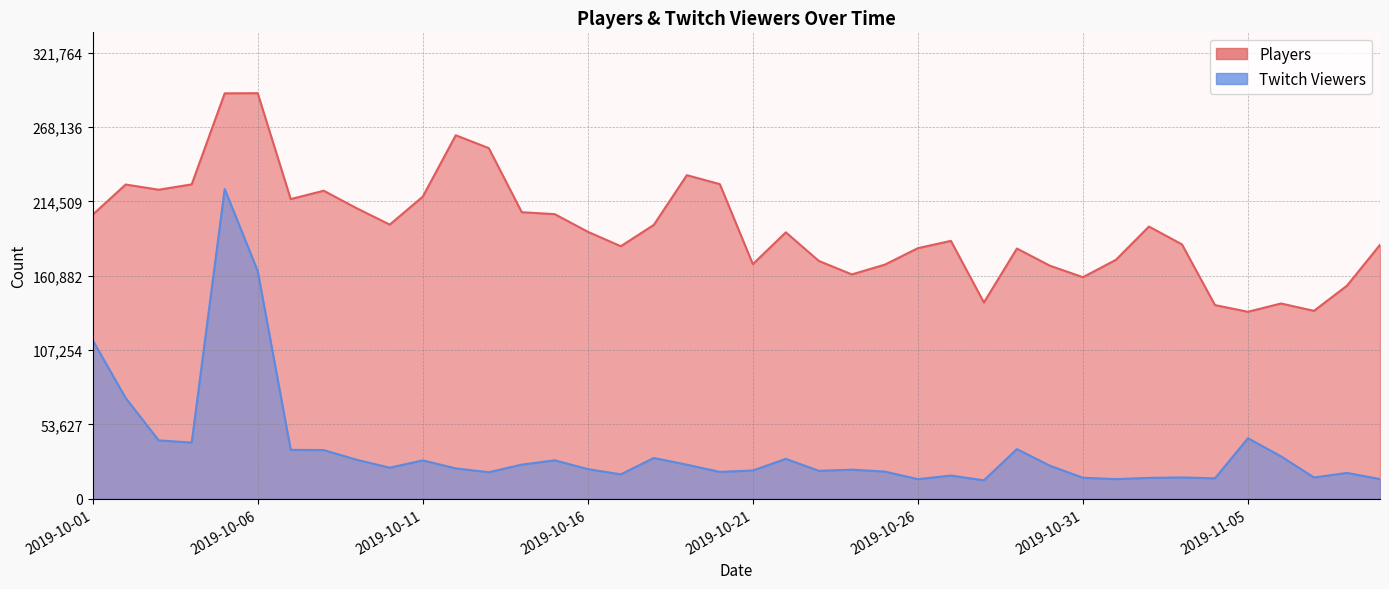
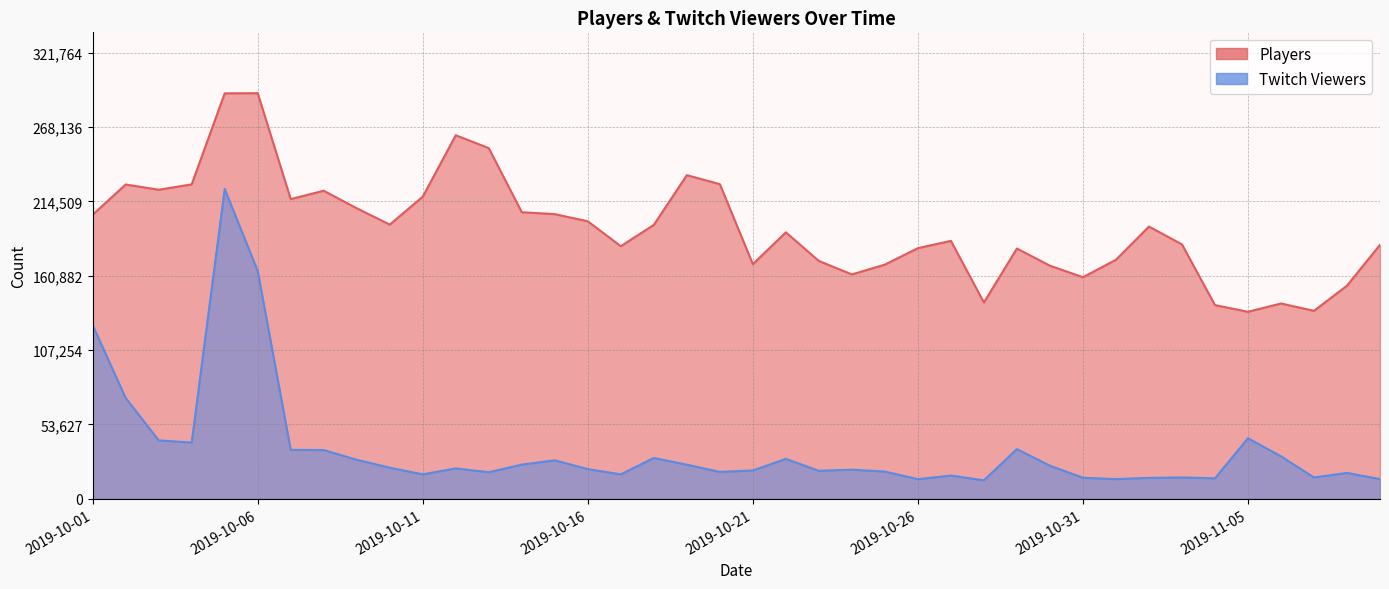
Twitch Viewers, 2019-10-01: 114,000 -> 125,000
Twitch Viewers, 2019-10-11: 28,000 -> 18,000
Players, 2019-10-16: 193,000 -> 200,000
